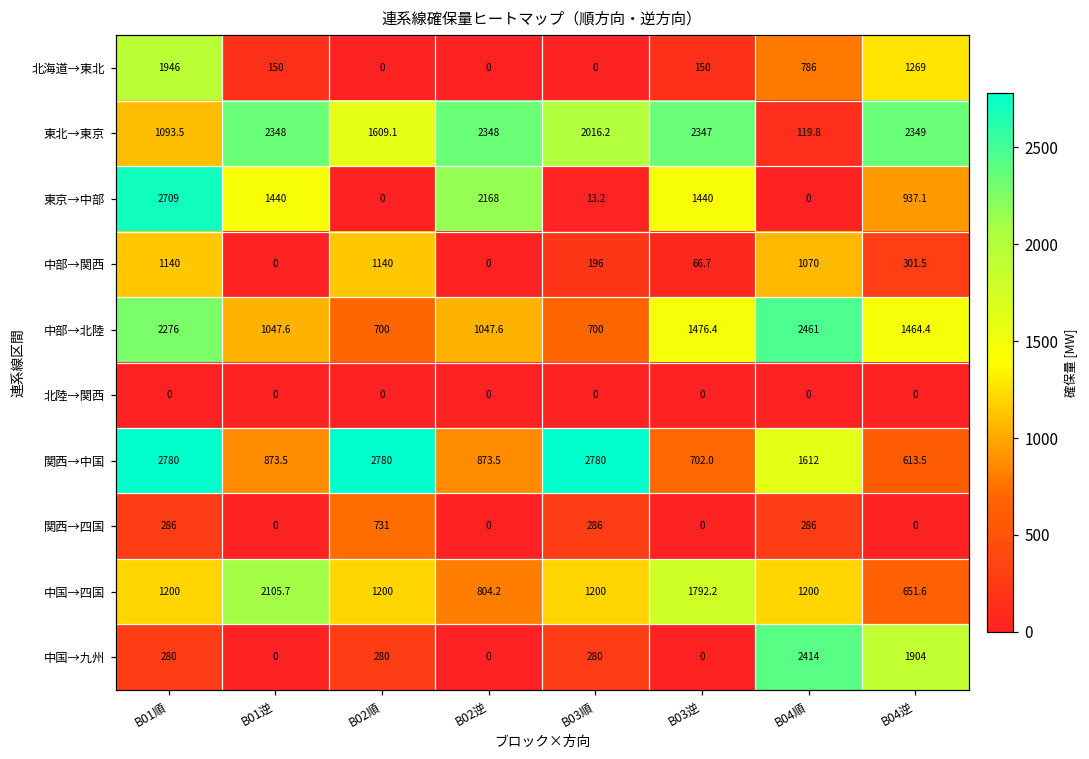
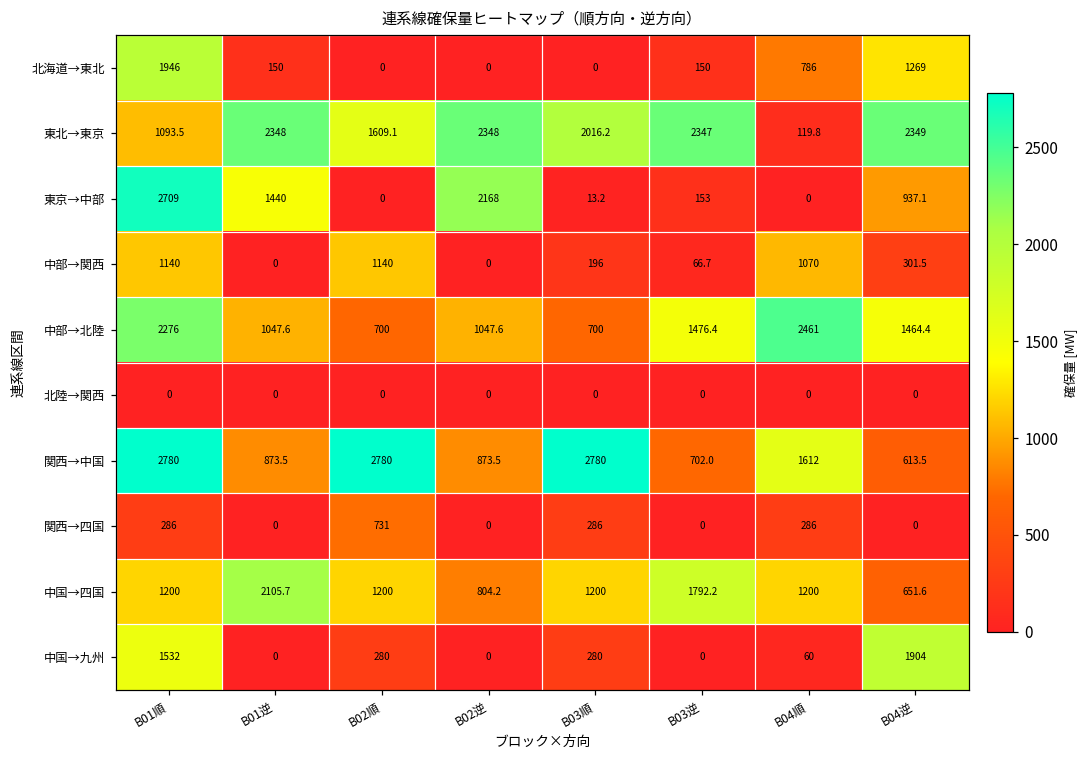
東京→中部, B03逆: 1440 -> 153
中国→九州, B01順: 280 -> 1532
中国→九州, B04順: 2414 -> 60
